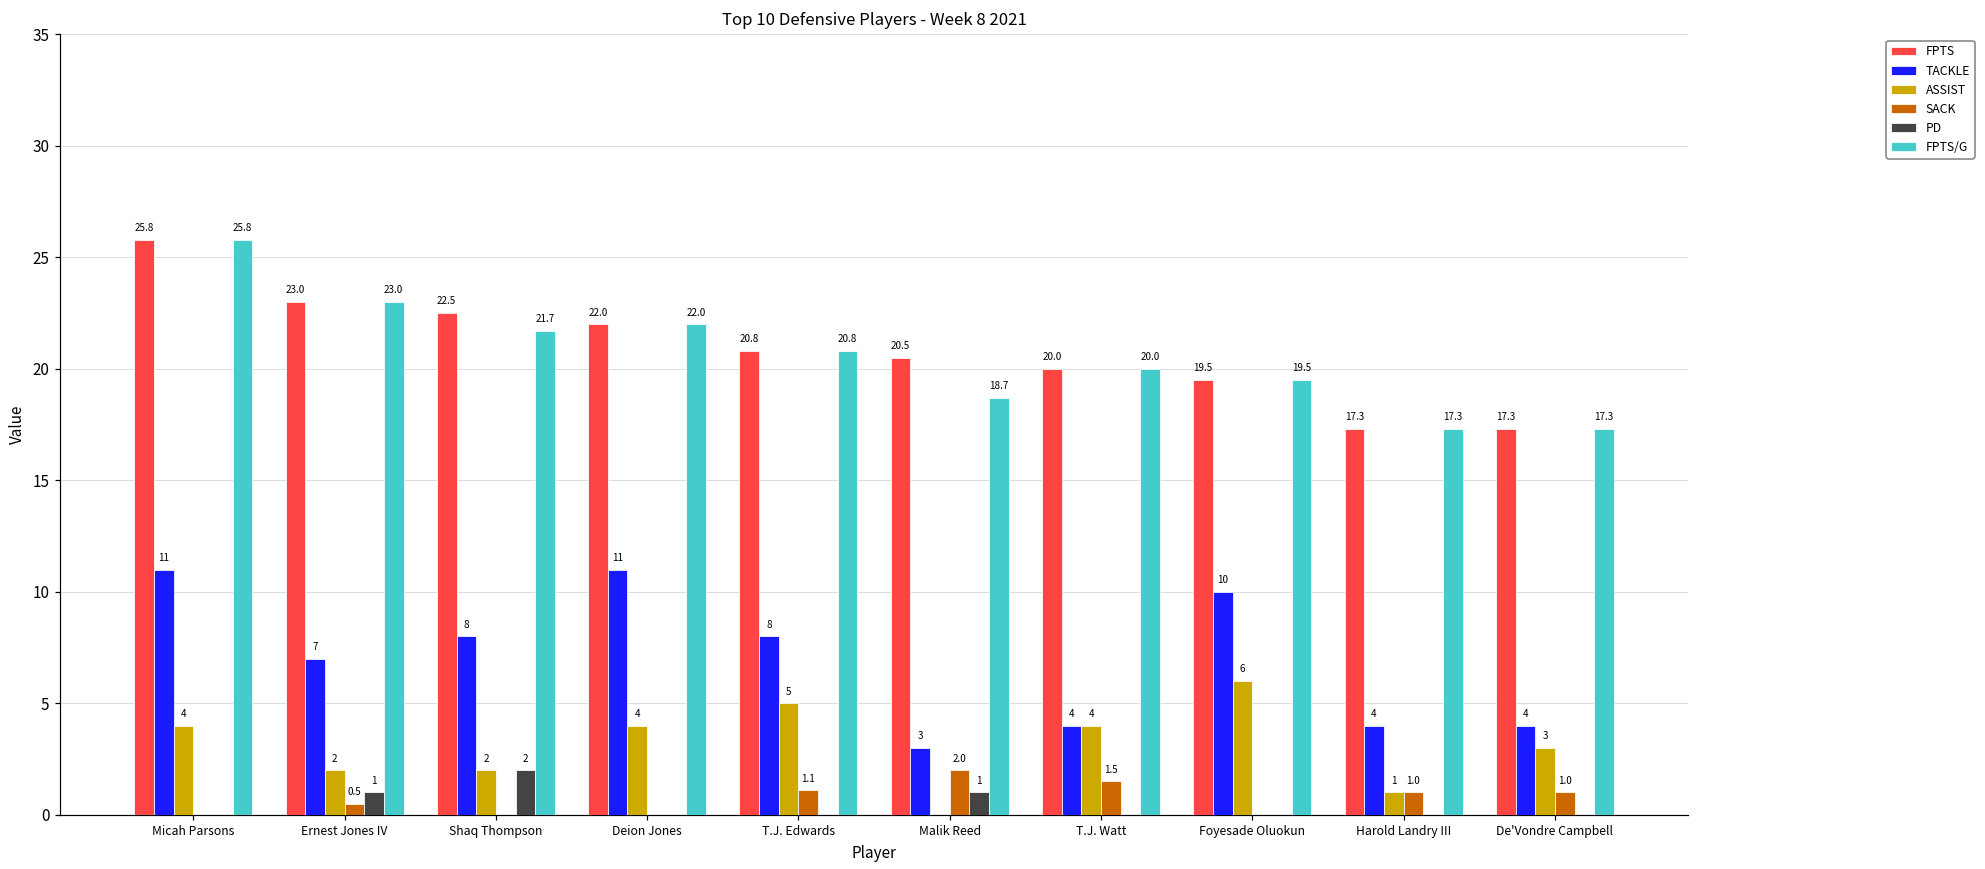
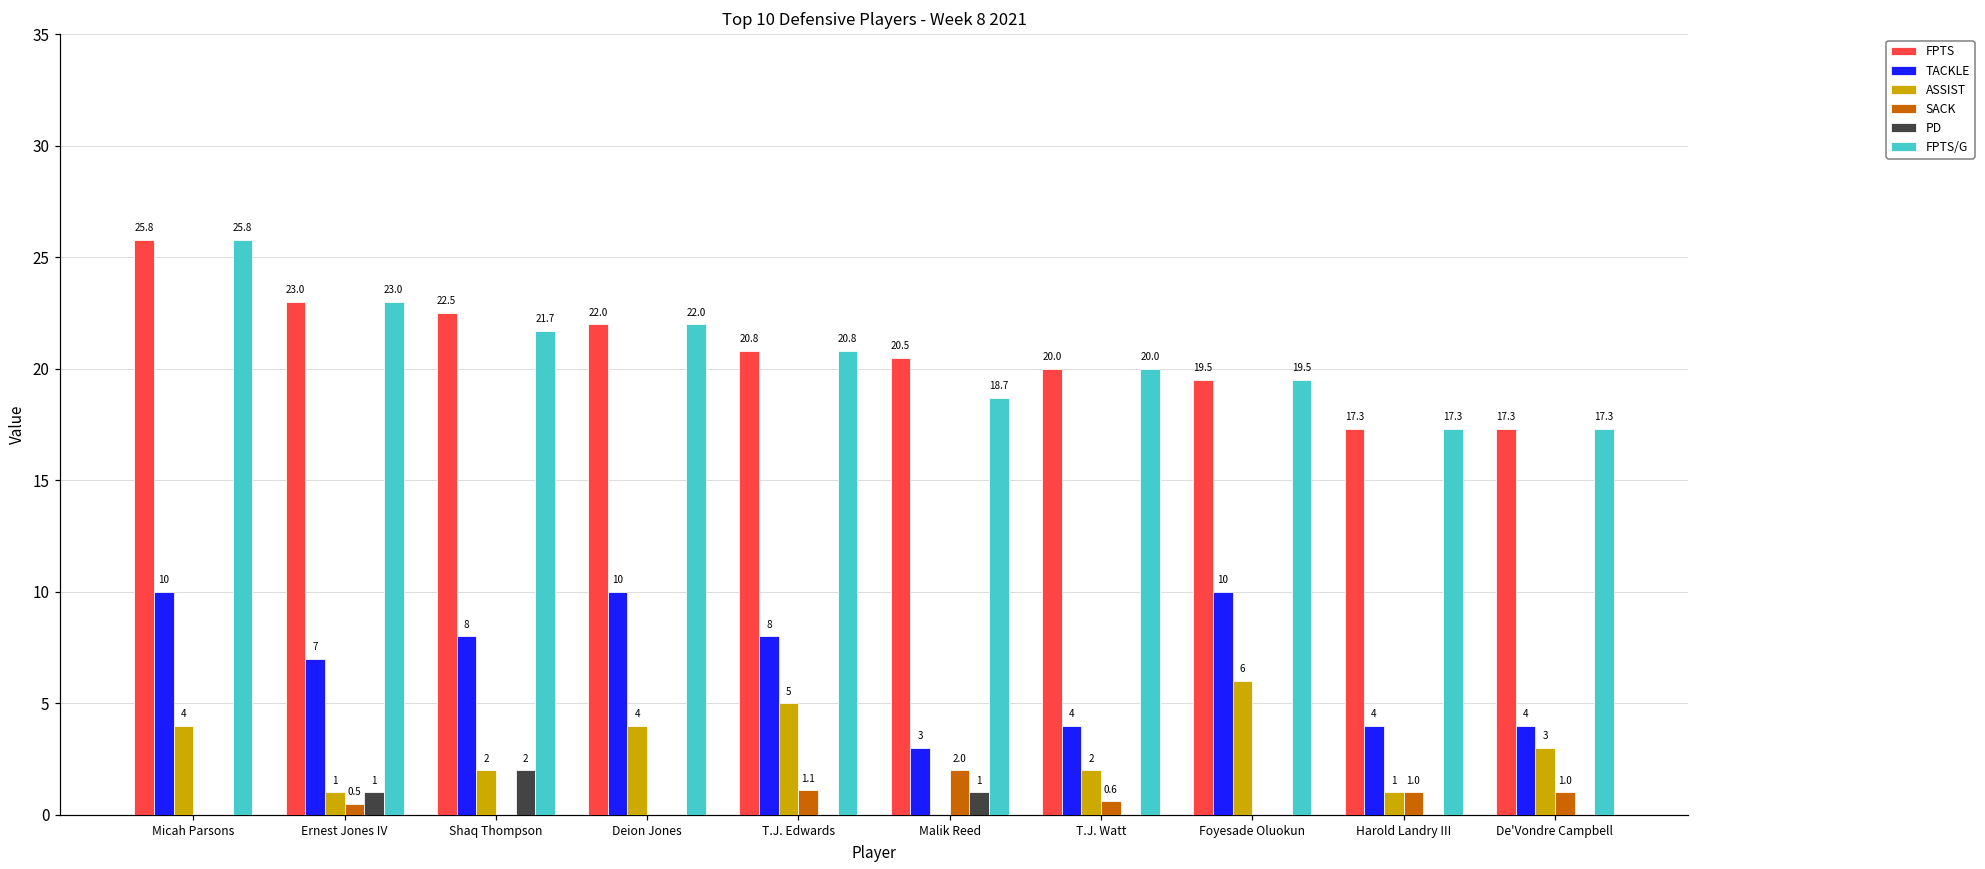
TACKLE, Micah Parsons: 11 -> 10
ASSIST, Ernest Jones IV: 2 -> 1
TACKLE, Deion Jones: 11 -> 10
ASSIST, T.J. Watt: 4 -> 2
SACK, T.J. Watt: 1.5 -> 0.6
